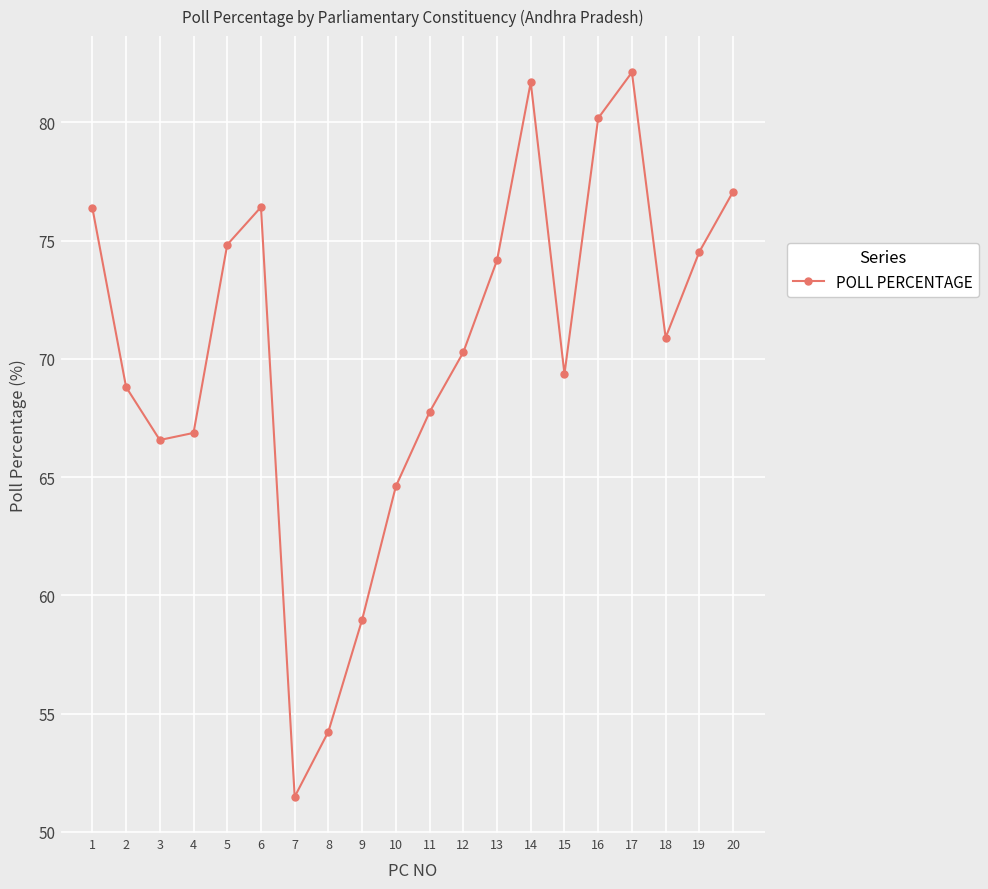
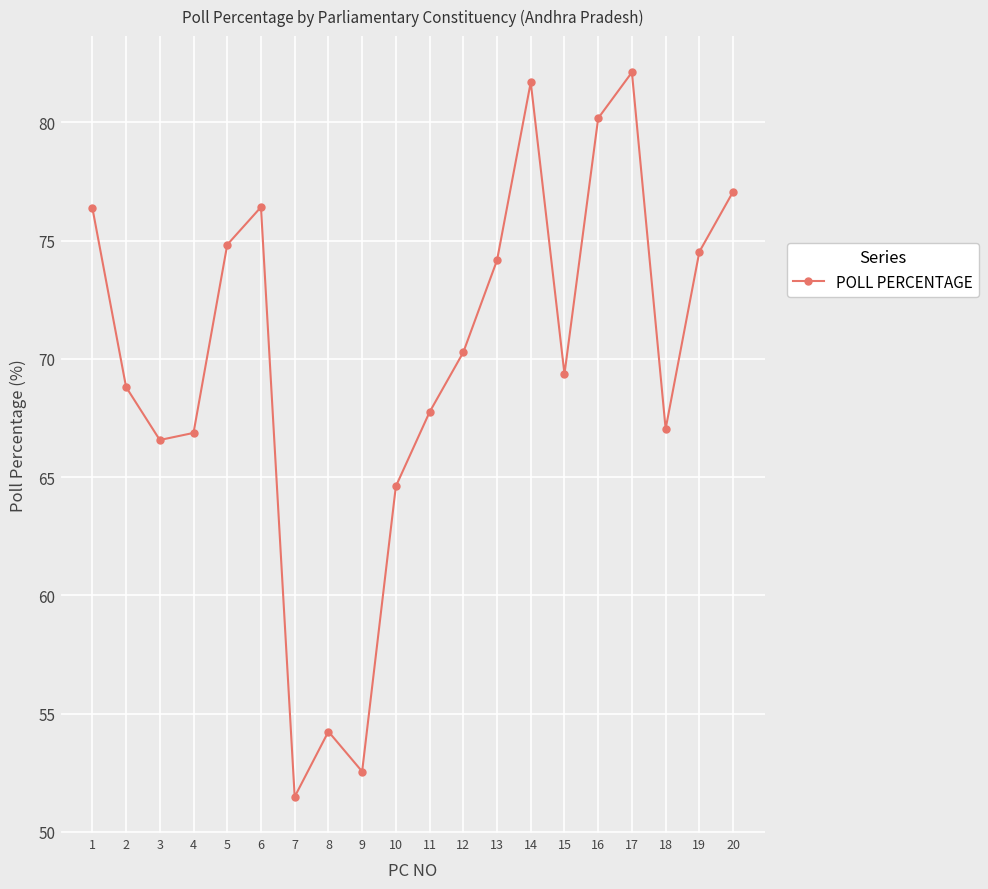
9: 59.0 -> 52.6
18: 70.9 -> 67.0
